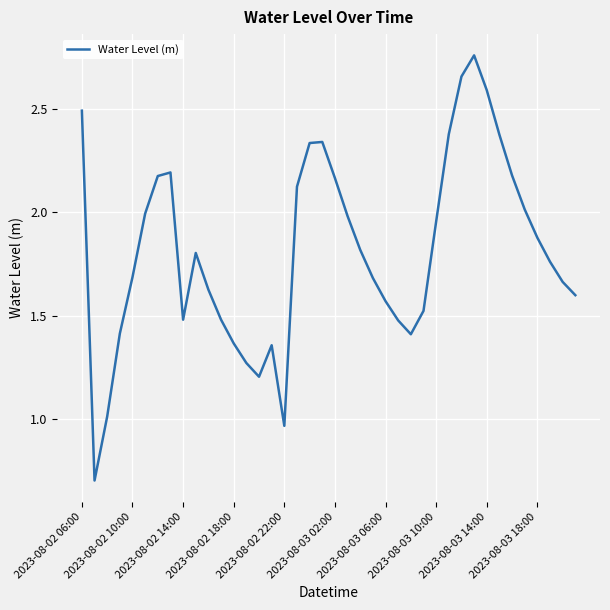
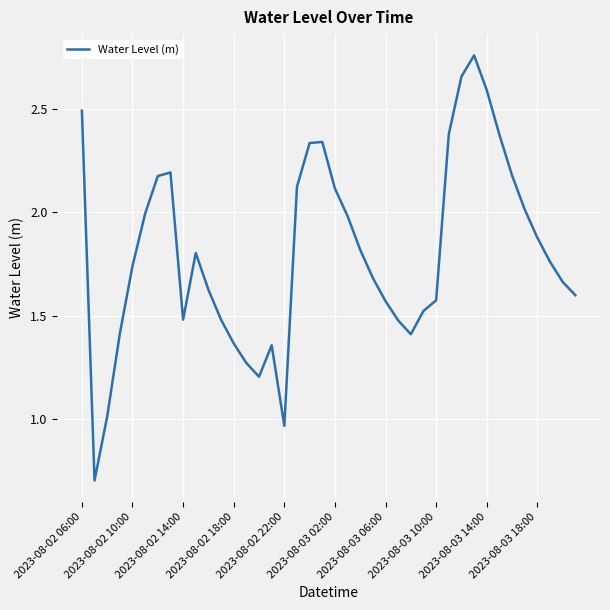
2023-08-02 10:00: 1.69 -> 1.74
2023-08-03 02:00: 2.16 -> 2.11
2023-08-03 10:00: 1.95 -> 1.57
